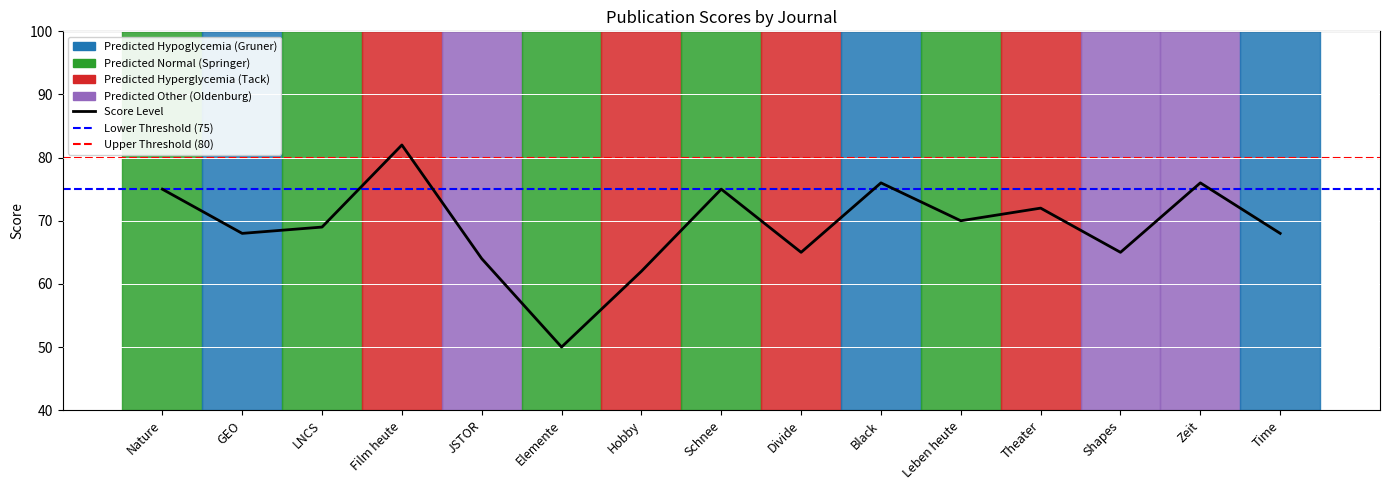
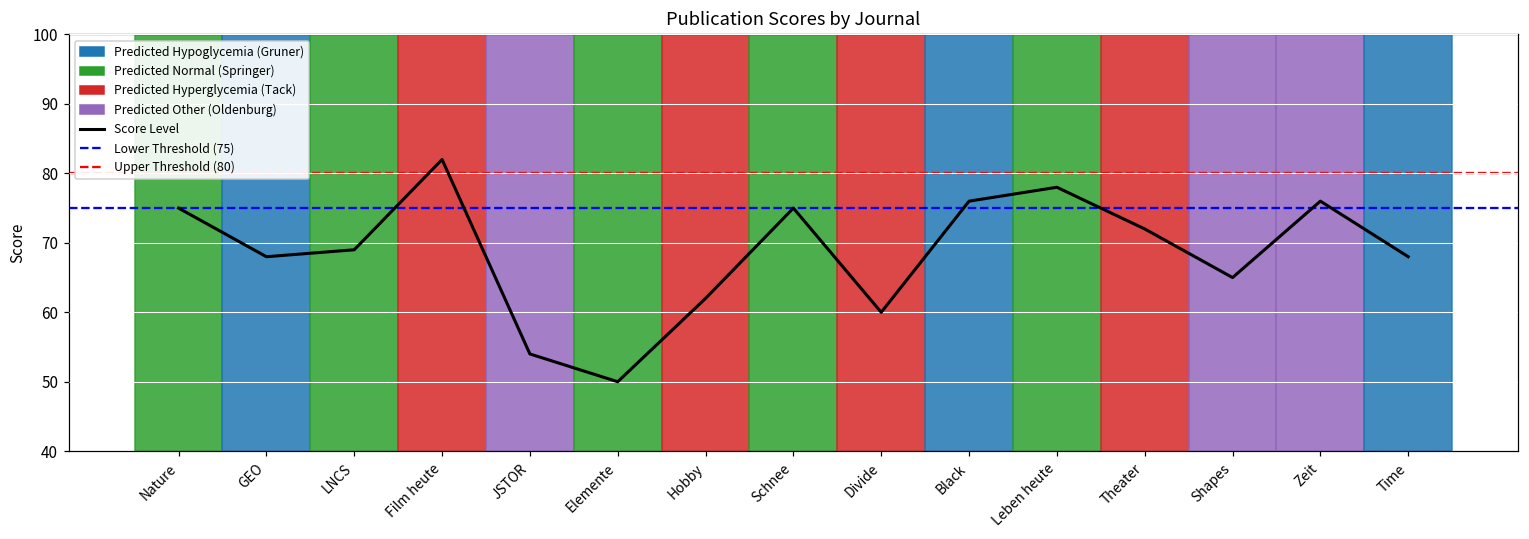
JSTOR: 64 -> 54
Divide: 65 -> 60
Leben heute: 70 -> 78
